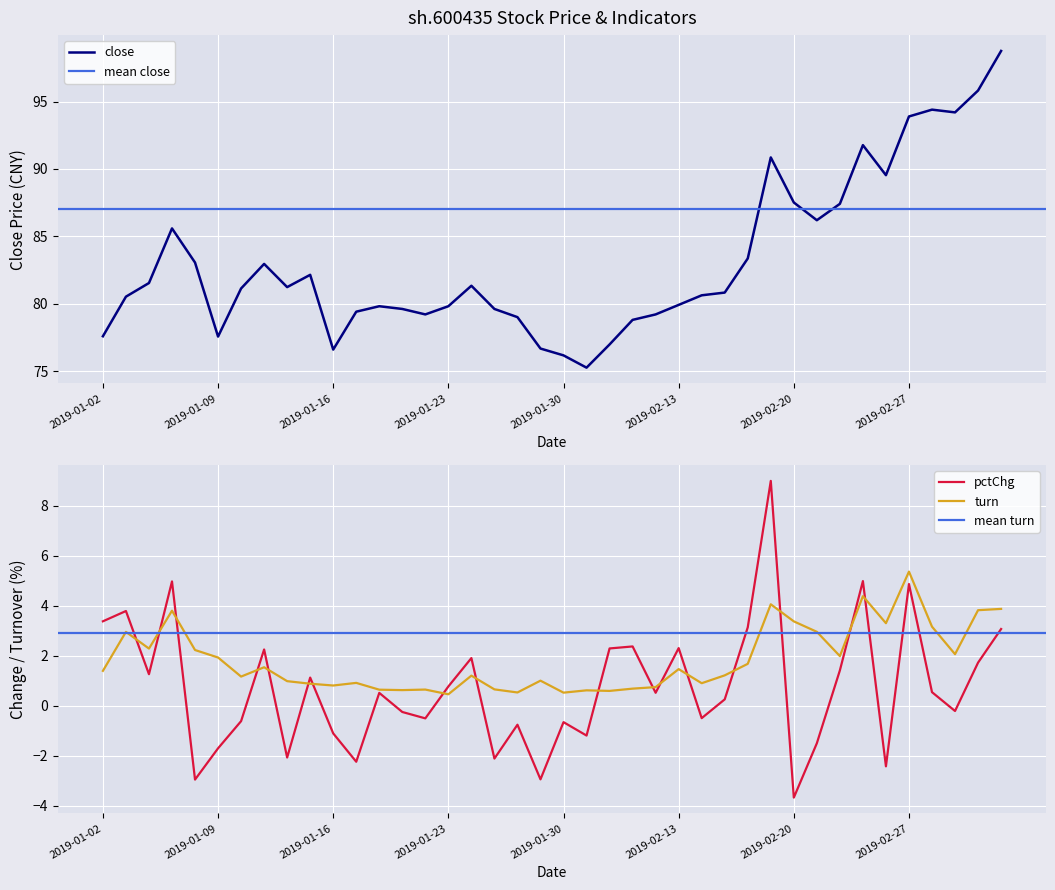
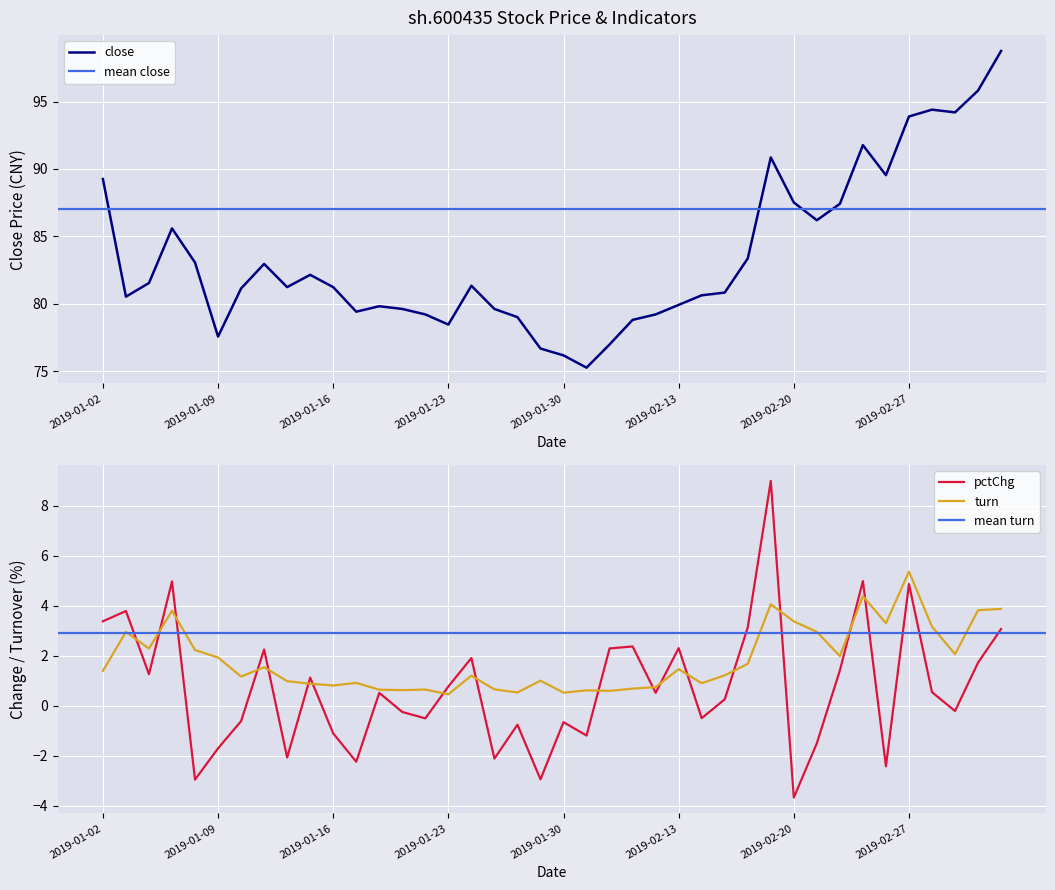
sh.600435 Stock Price & Indicators, 2019-01-02: 77.6 -> 89.3
sh.600435 Stock Price & Indicators, 2019-01-16: 76.6 -> 81.2
sh.600435 Stock Price & Indicators, 2019-01-23: 79.8 -> 78.5
